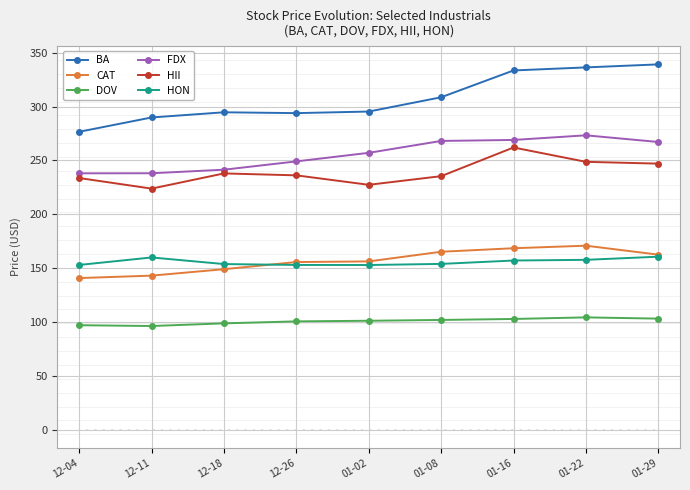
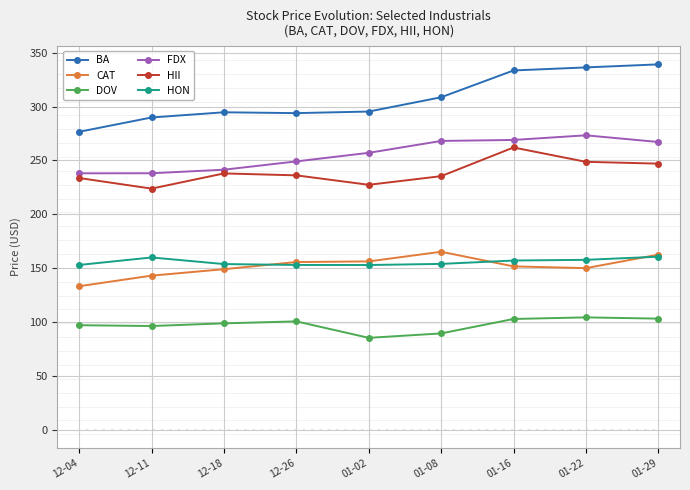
CAT, 12-04: 141 -> 133
DOV, 01-02: 101 -> 85
DOV, 01-08: 102 -> 89
CAT, 01-16: 169 -> 152
CAT, 01-22: 171 -> 150
